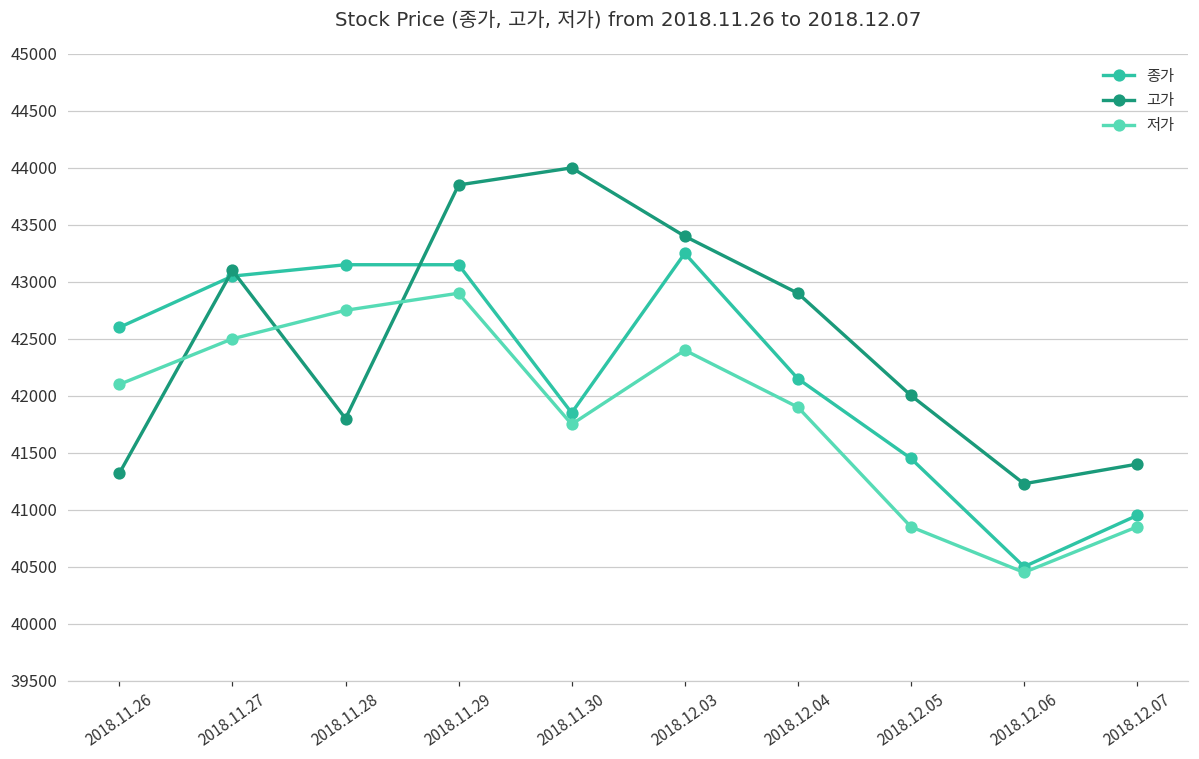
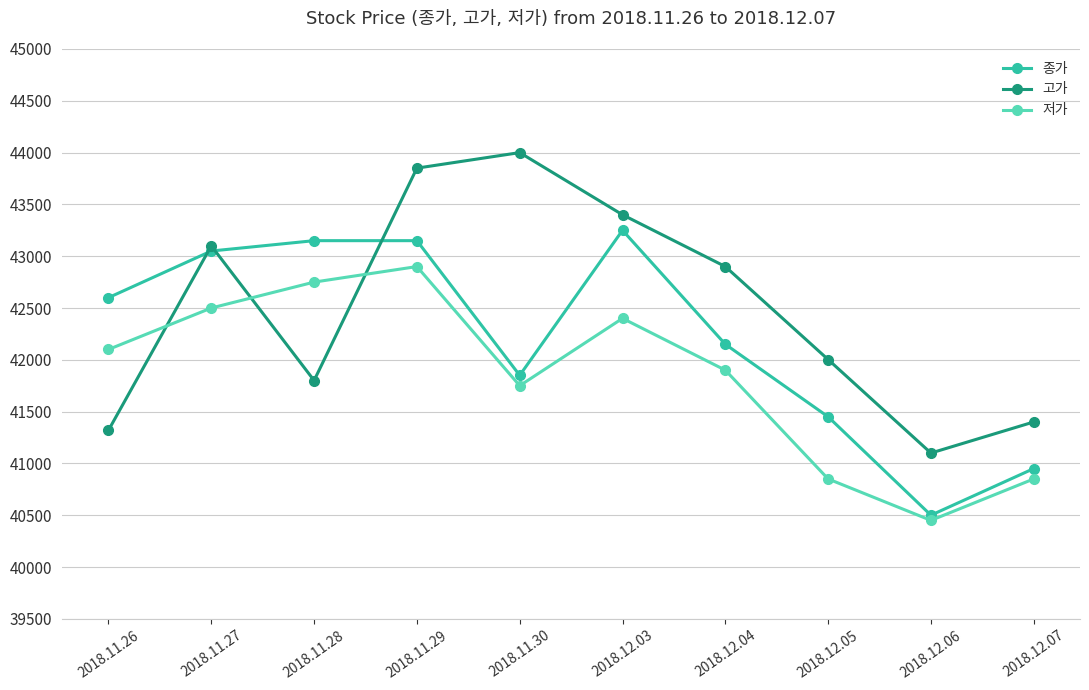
고가, 2018.12.06: 41230 -> 41100
